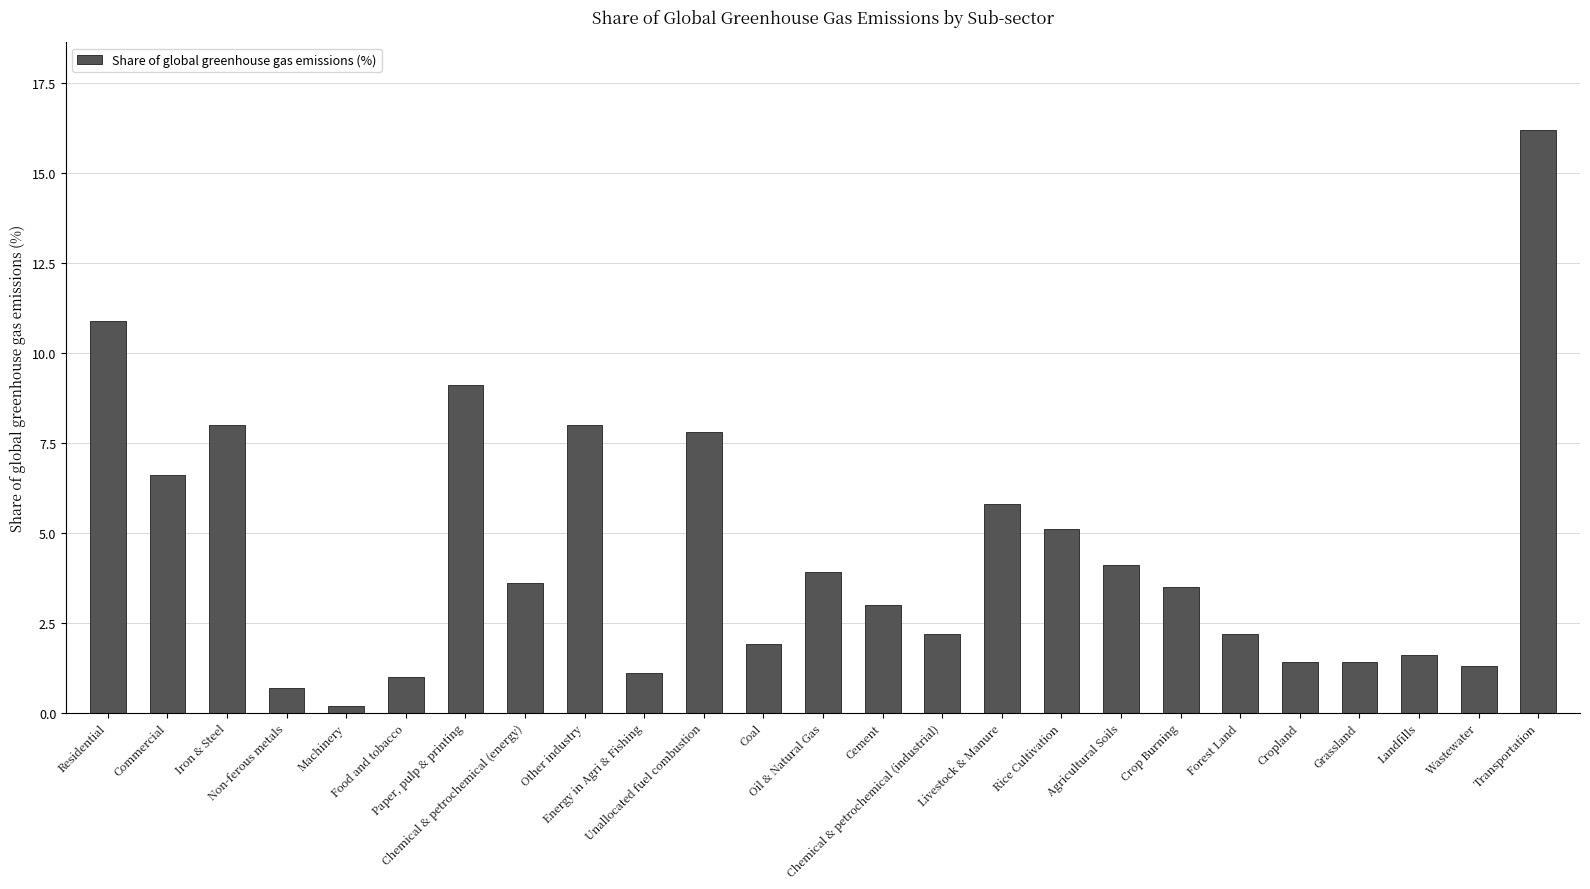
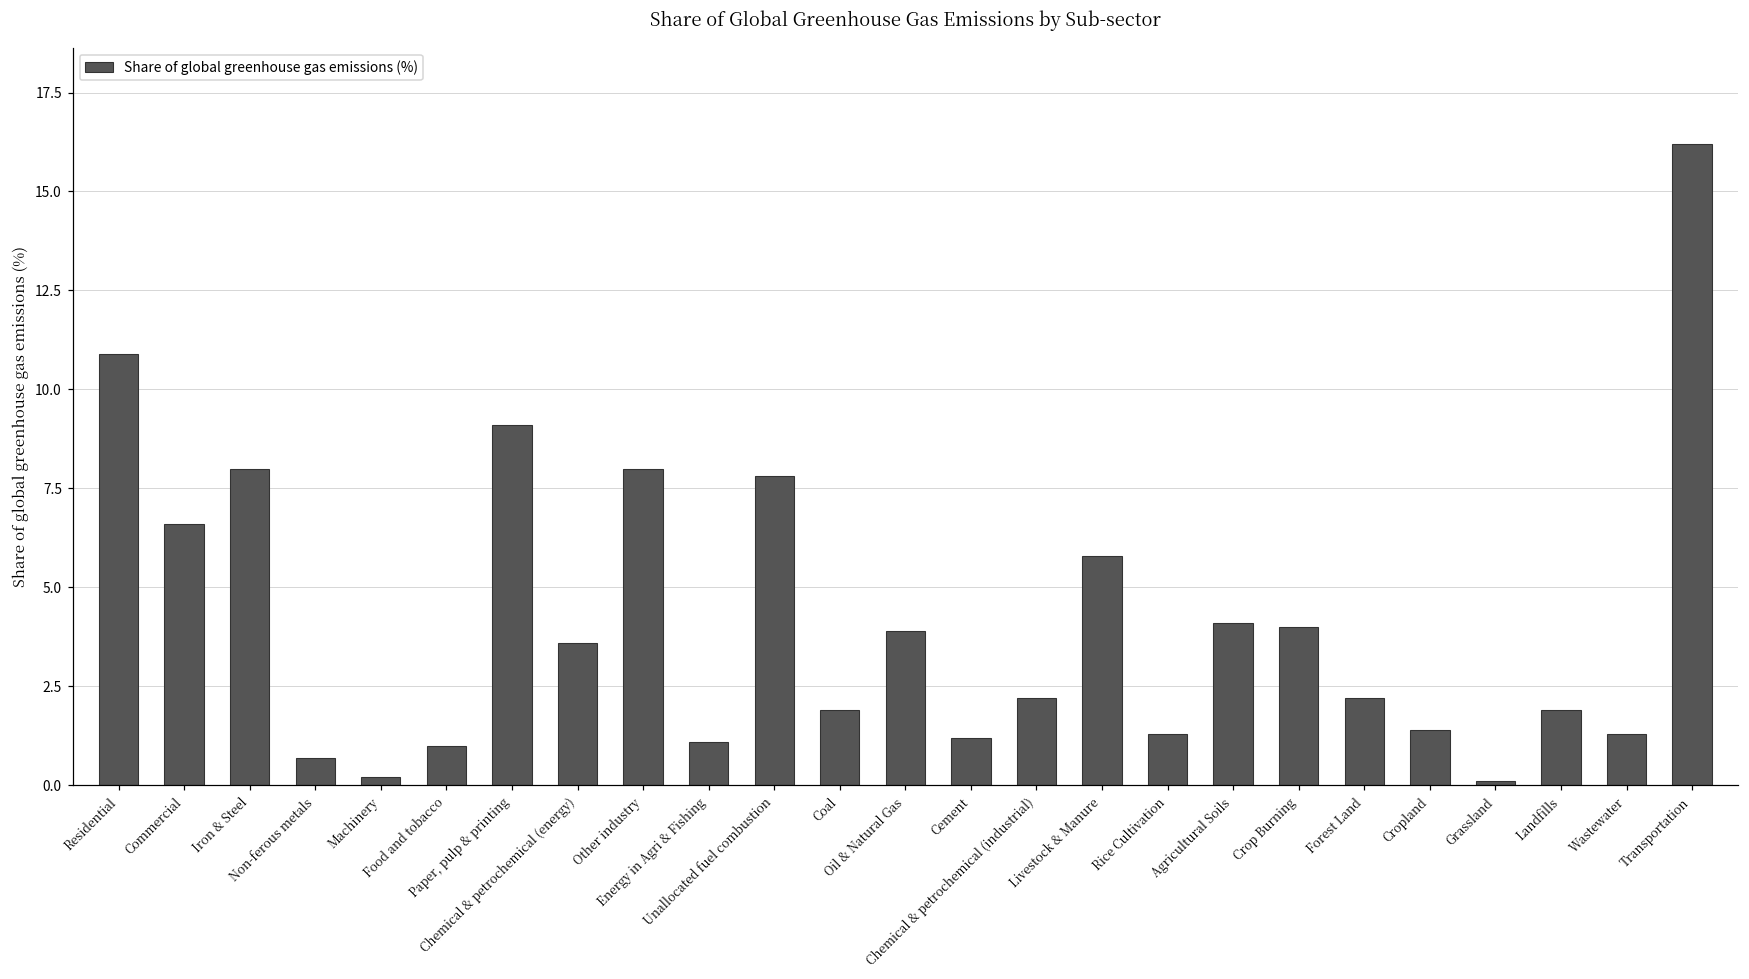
Cement: 3.0 -> 1.2
Rice Cultivation: 5.1 -> 1.3
Crop Burning: 3.5 -> 4.0
Grassland: 1.4 -> 0.1
Landfills: 1.6 -> 1.9
